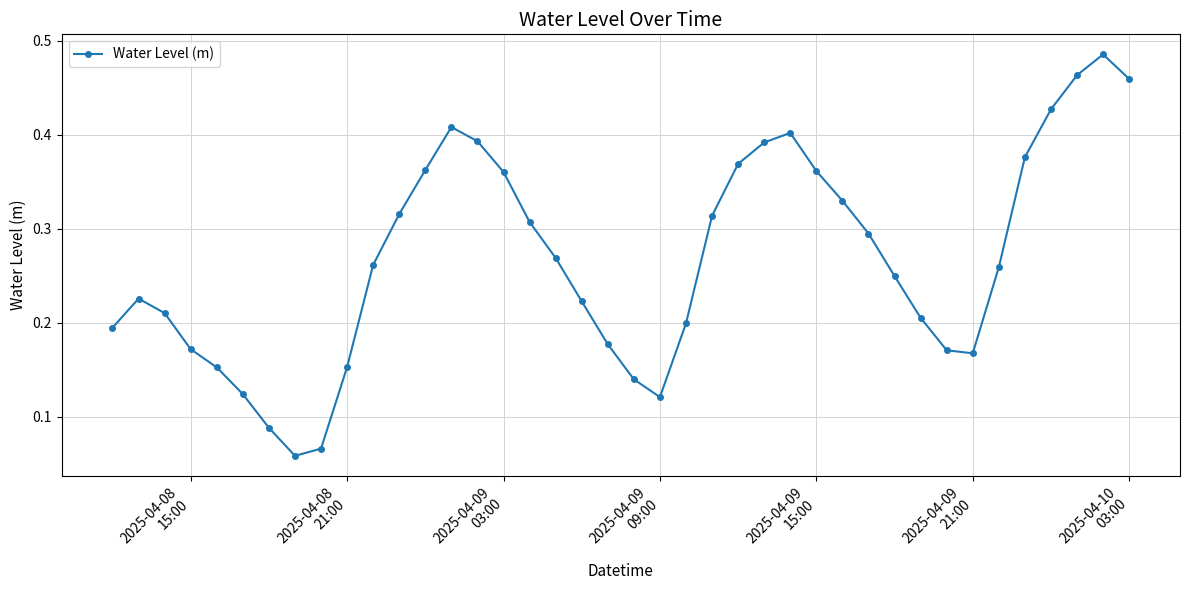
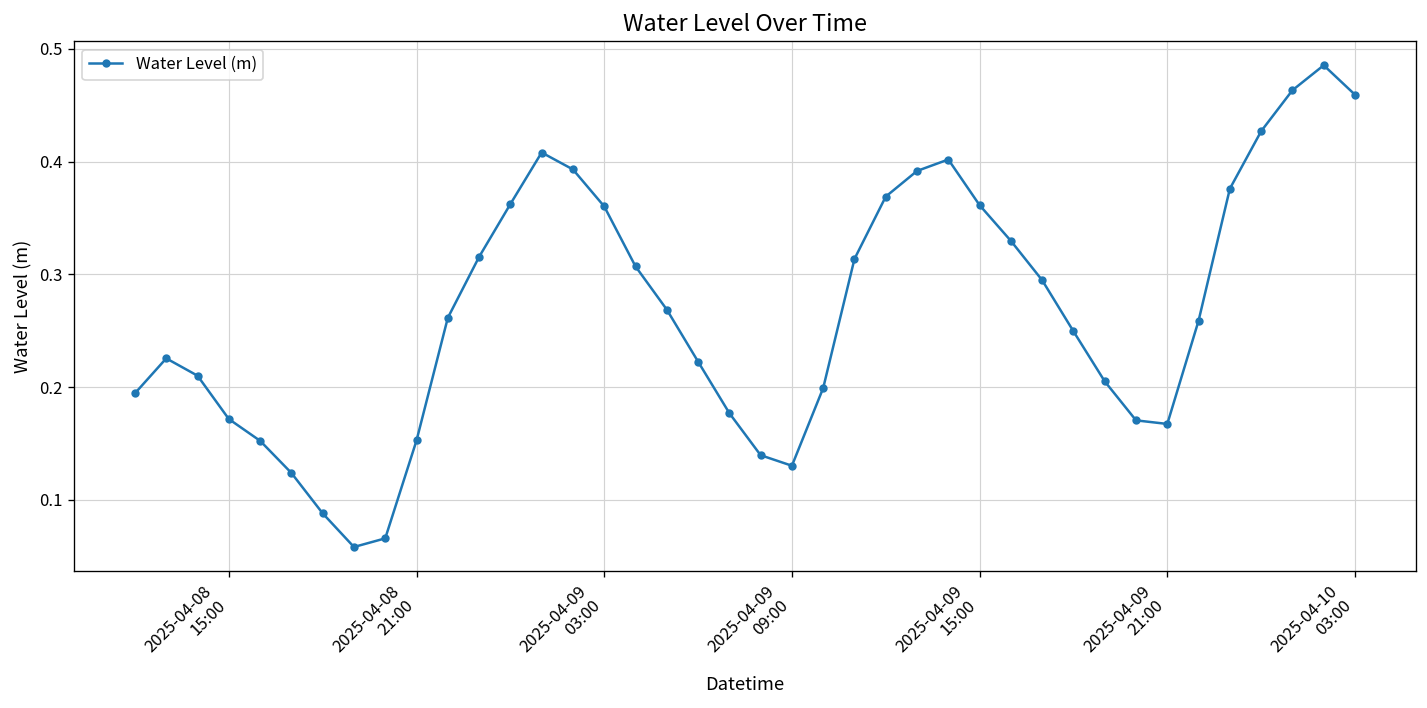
2025-04-09 09:00: 0.12 -> 0.13
